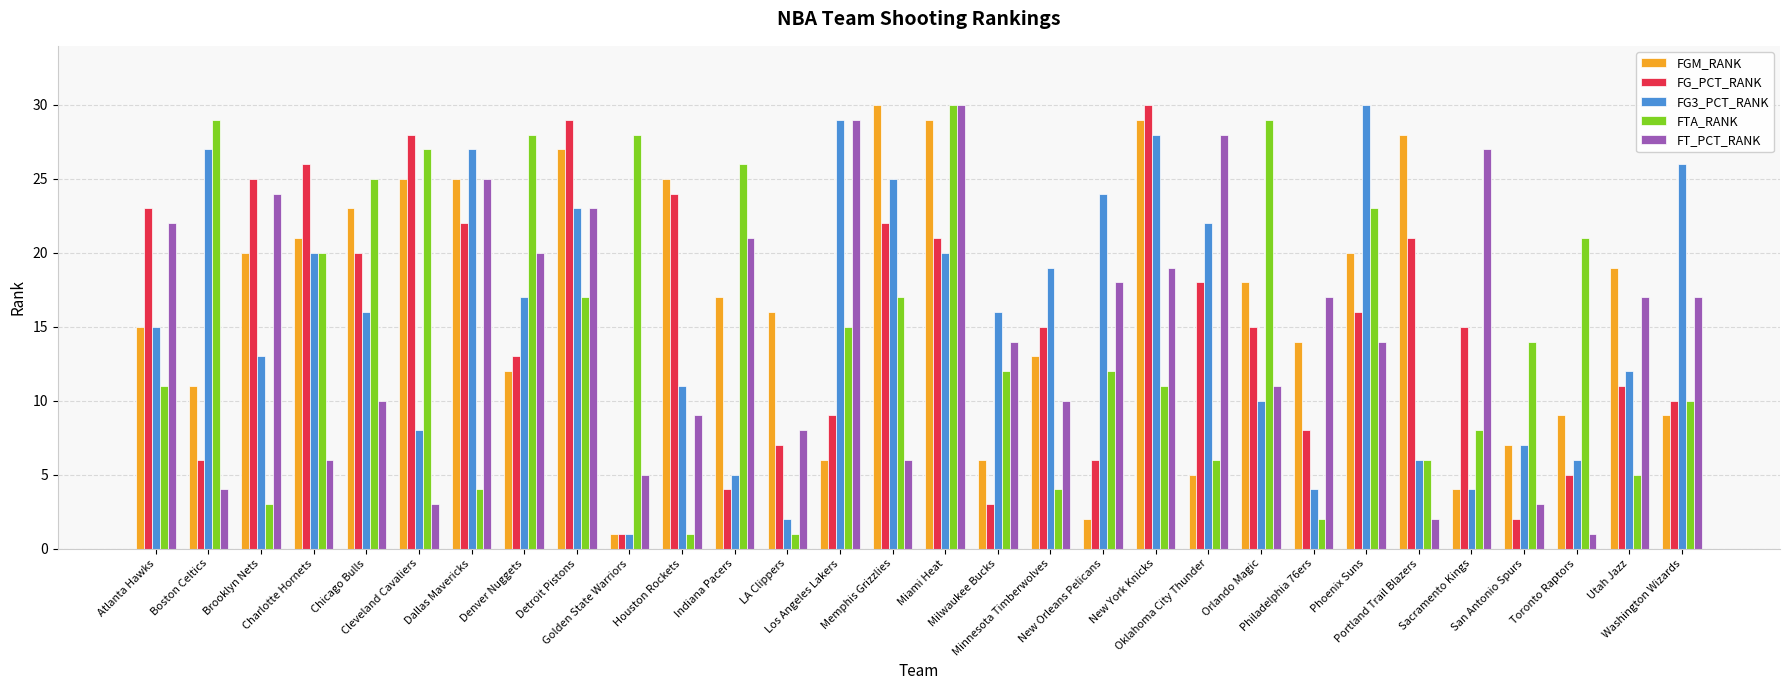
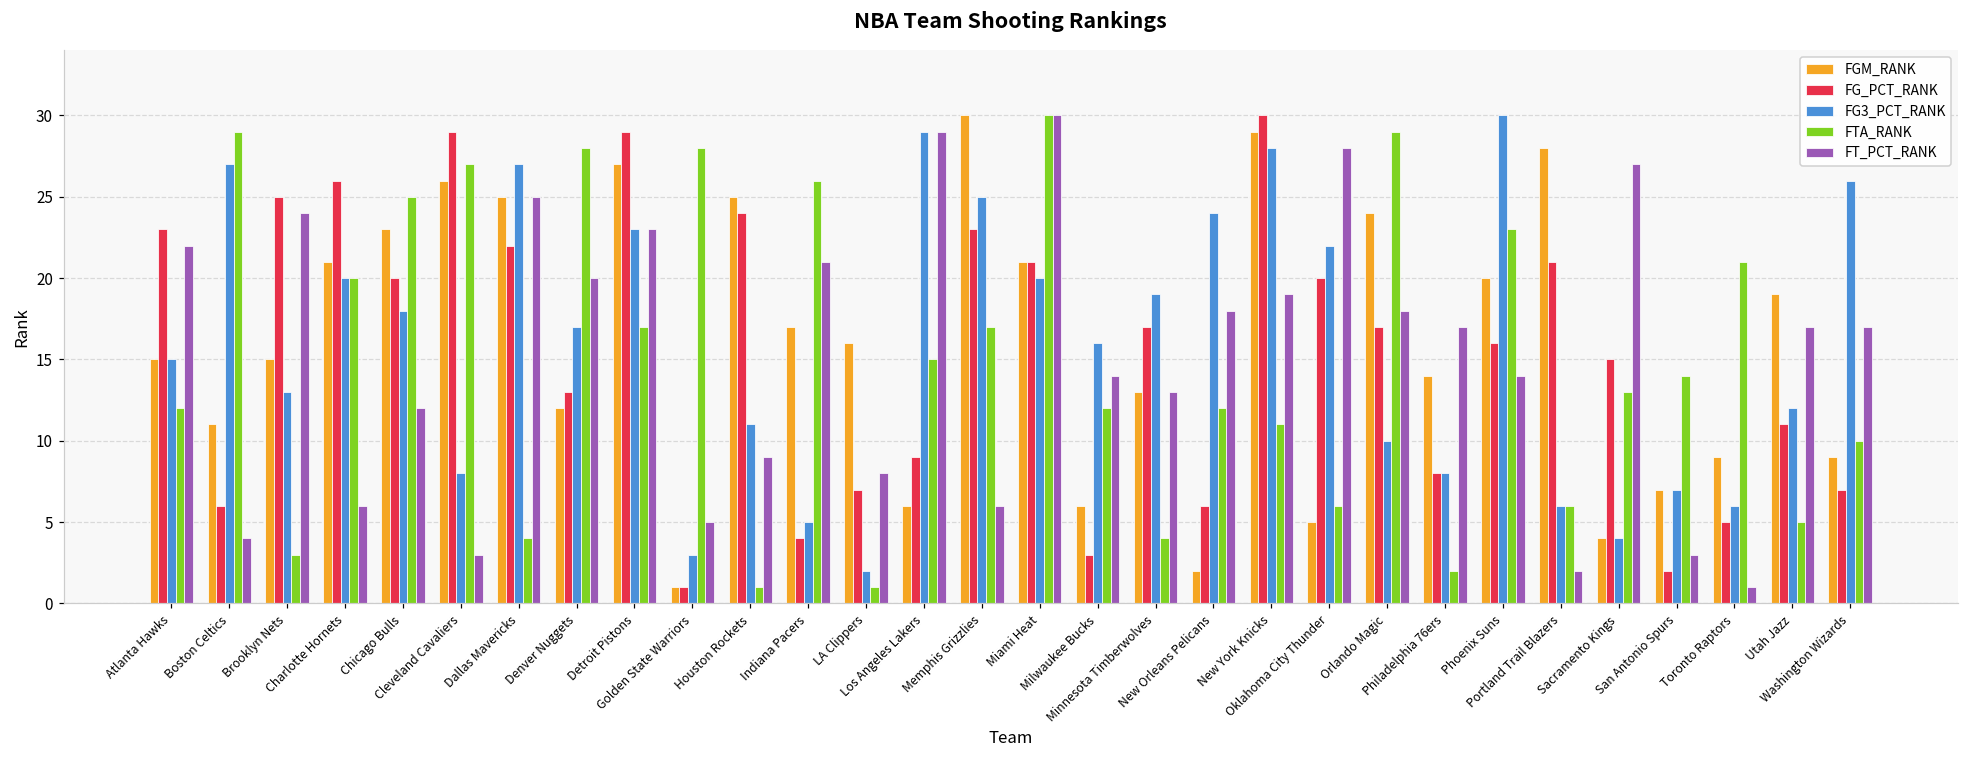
FTA_RANK, Atlanta Hawks: 11 -> 12
FGM_RANK, Brooklyn Nets: 20 -> 15
FG3_PCT_RANK, Chicago Bulls: 16 -> 18
FT_PCT_RANK, Chicago Bulls: 10 -> 12
FGM_RANK, Cleveland Cavaliers: 25 -> 26
FG_PCT_RANK, Cleveland Cavaliers: 28 -> 29
FG3_PCT_RANK, Golden State Warriors: 1 -> 3
FG_PCT_RANK, Memphis Grizzlies: 22 -> 23
FGM_RANK, Miami Heat: 29 -> 21
FG_PCT_RANK, Minnesota Timberwolves: 15 -> 17
FT_PCT_RANK, Minnesota Timberwolves: 10 -> 13
FG_PCT_RANK, Oklahoma City Thunder: 18 -> 20
FGM_RANK, Orlando Magic: 18 -> 24
FG_PCT_RANK, Orlando Magic: 15 -> 17
FT_PCT_RANK, Orlando Magic: 11 -> 18
FG3_PCT_RANK, Philadelphia 76ers: 4 -> 8
FTA_RANK, Sacramento Kings: 8 -> 13
FG_PCT_RANK, Washington Wizards: 10 -> 7
